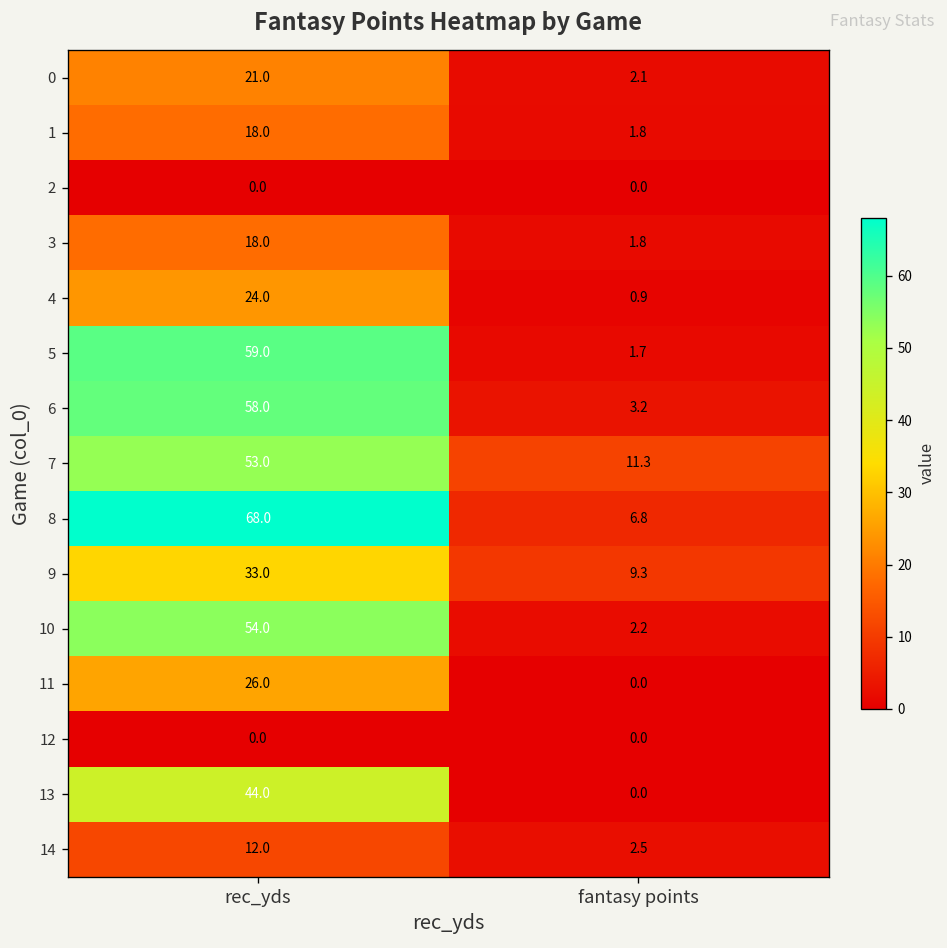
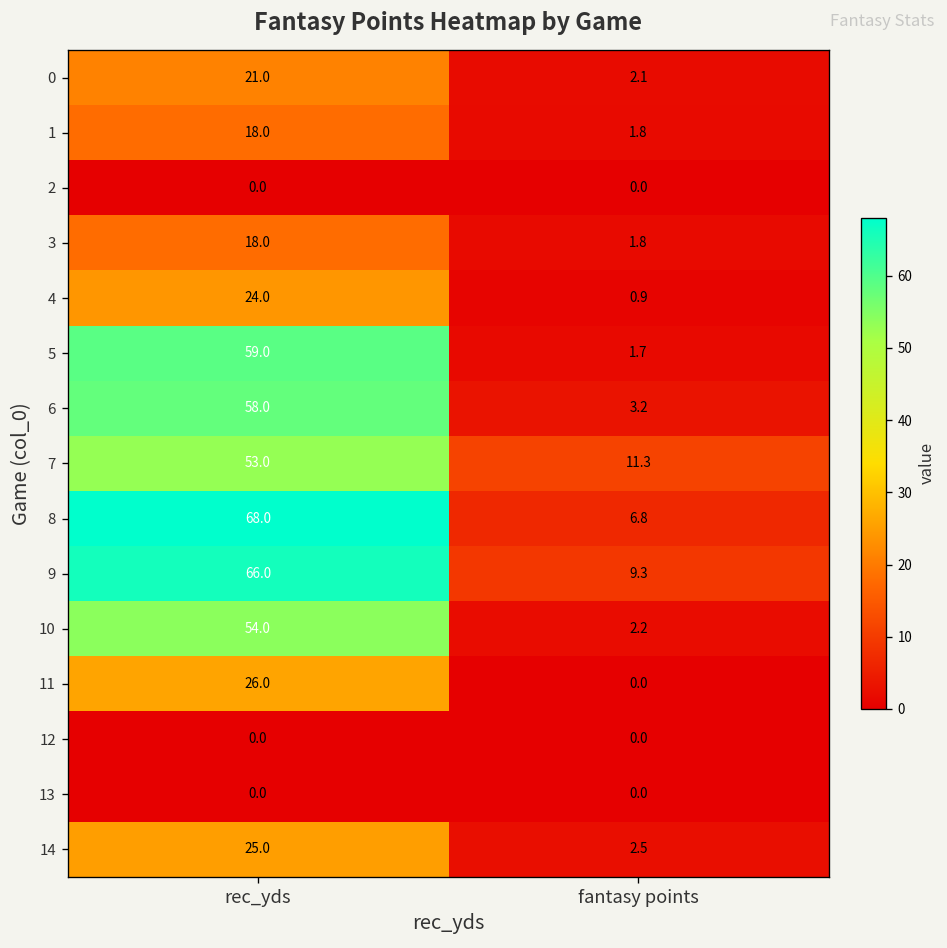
9, rec_yds: 33.0 -> 66.0
13, rec_yds: 44.0 -> 0.0
14, rec_yds: 12.0 -> 25.0
